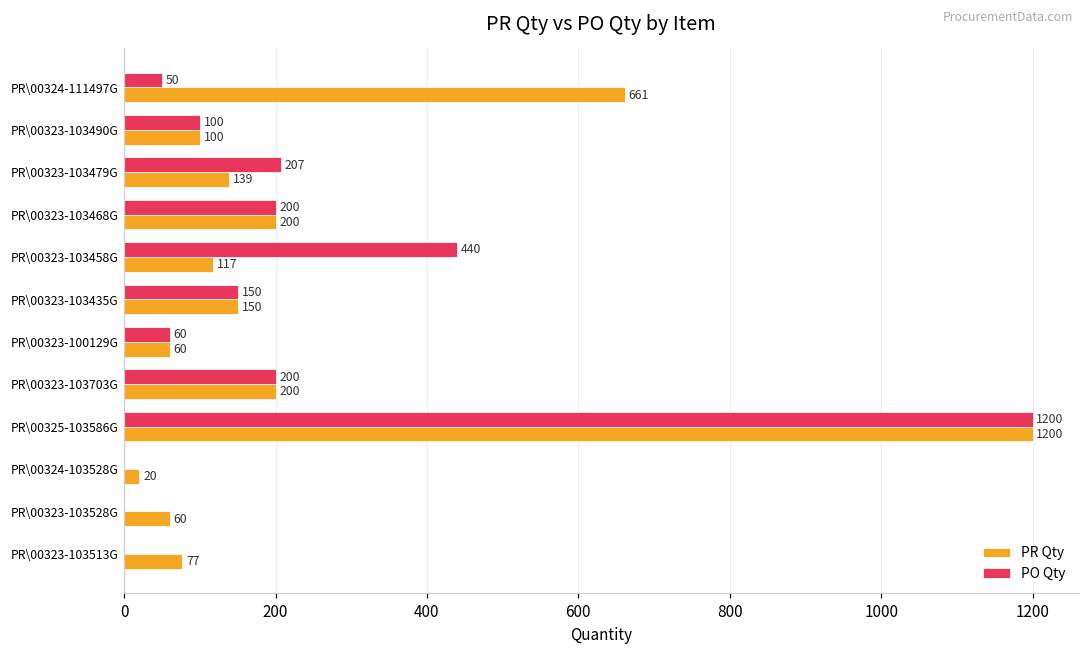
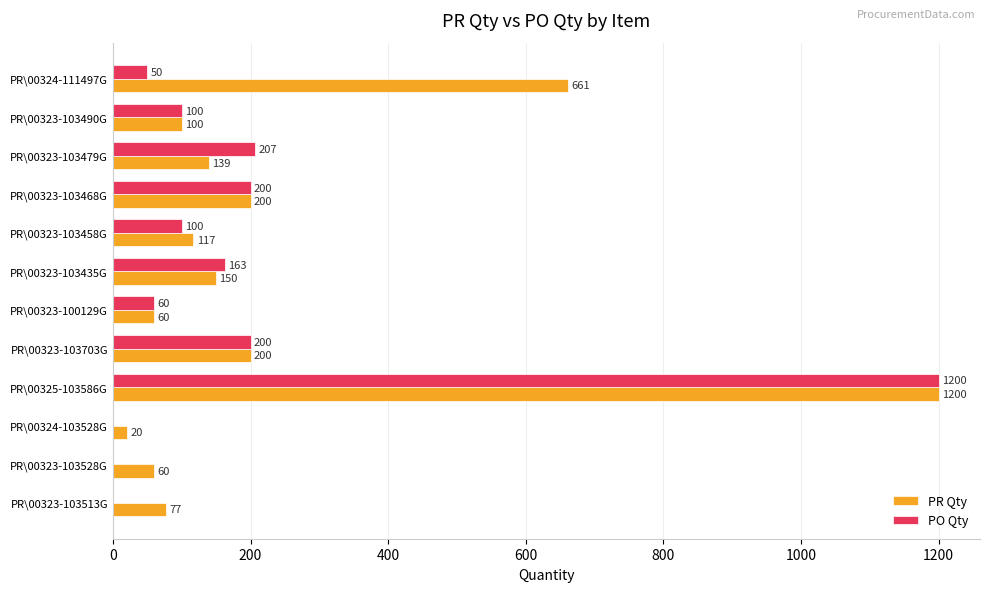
PO Qty, PR\00323-103458G: 440 -> 100
PO Qty, PR\00323-103435G: 150 -> 163
